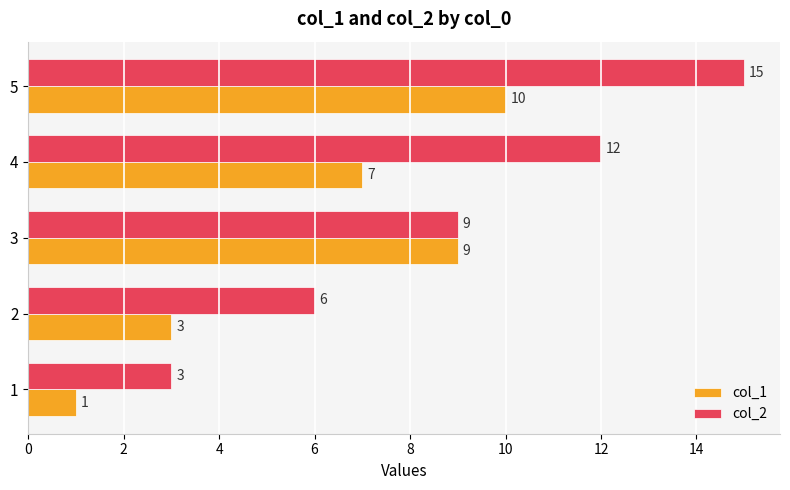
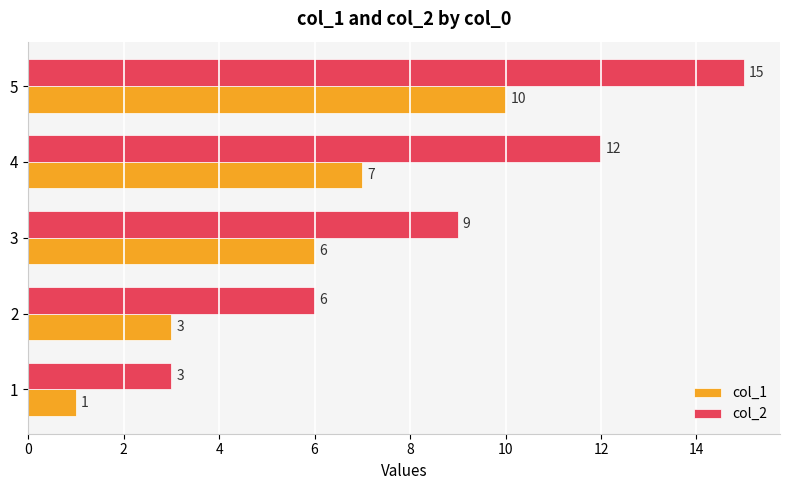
col_1, 3: 9 -> 6
